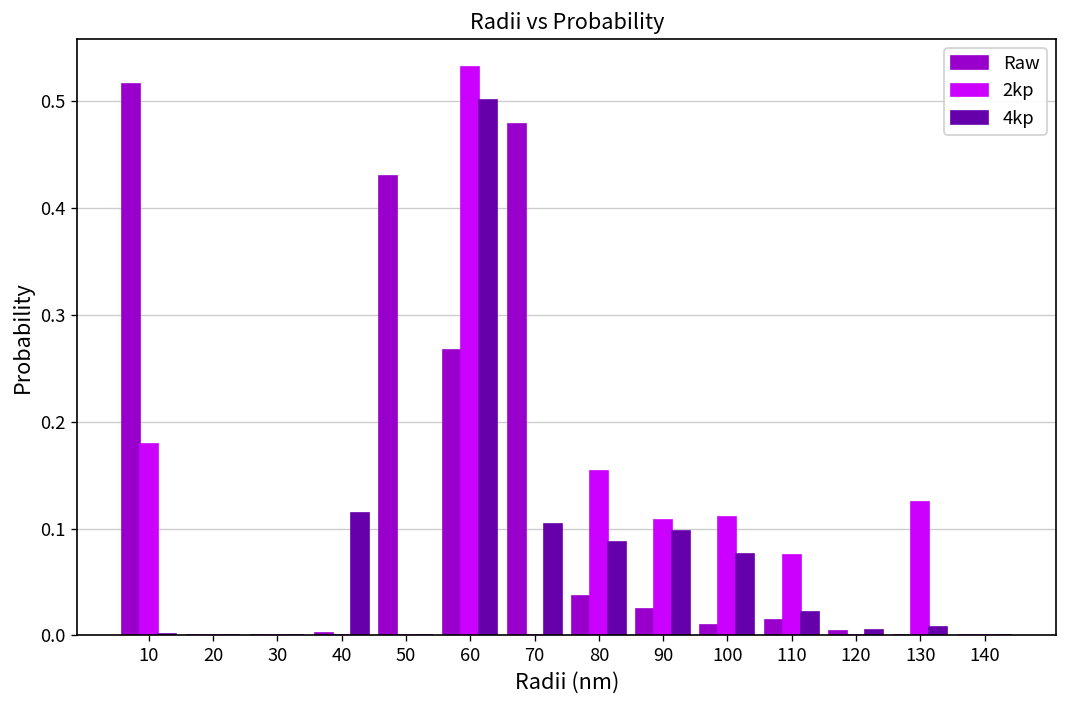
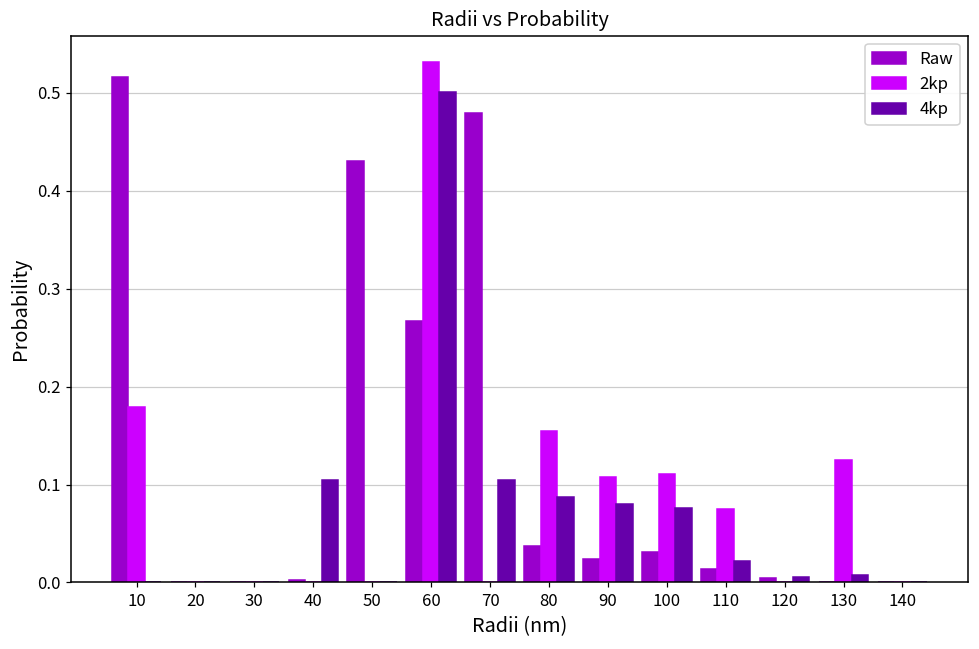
4kp, 40: 0.11 -> 0.10
4kp, 90: 0.10 -> 0.08
Raw, 100: 0.01 -> 0.03
